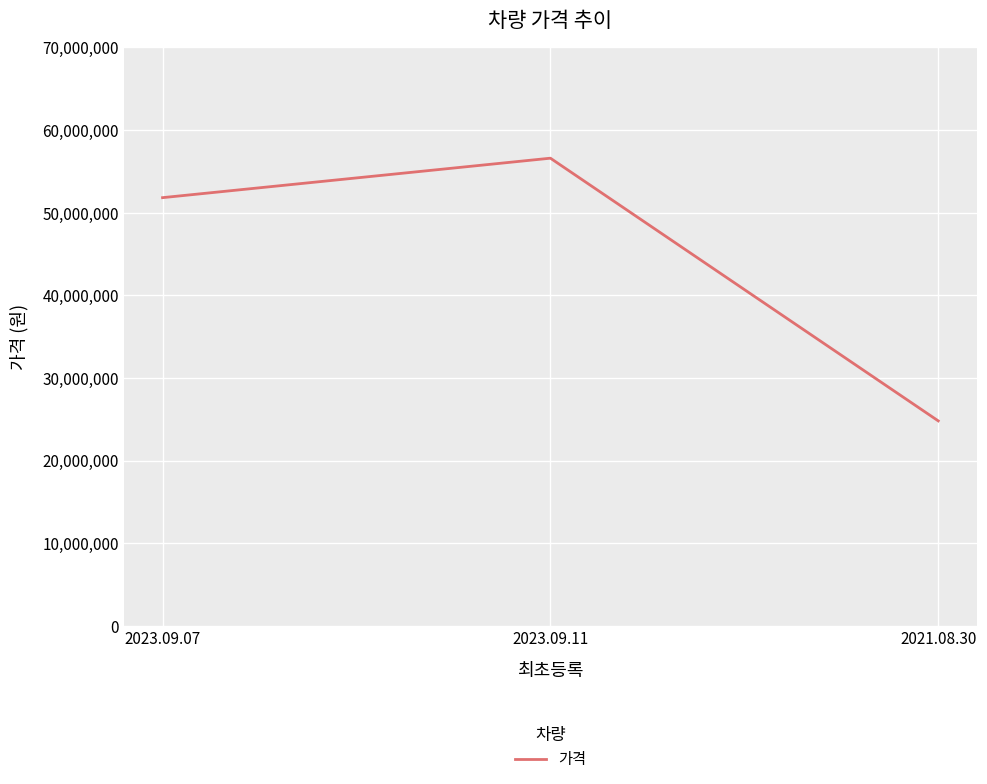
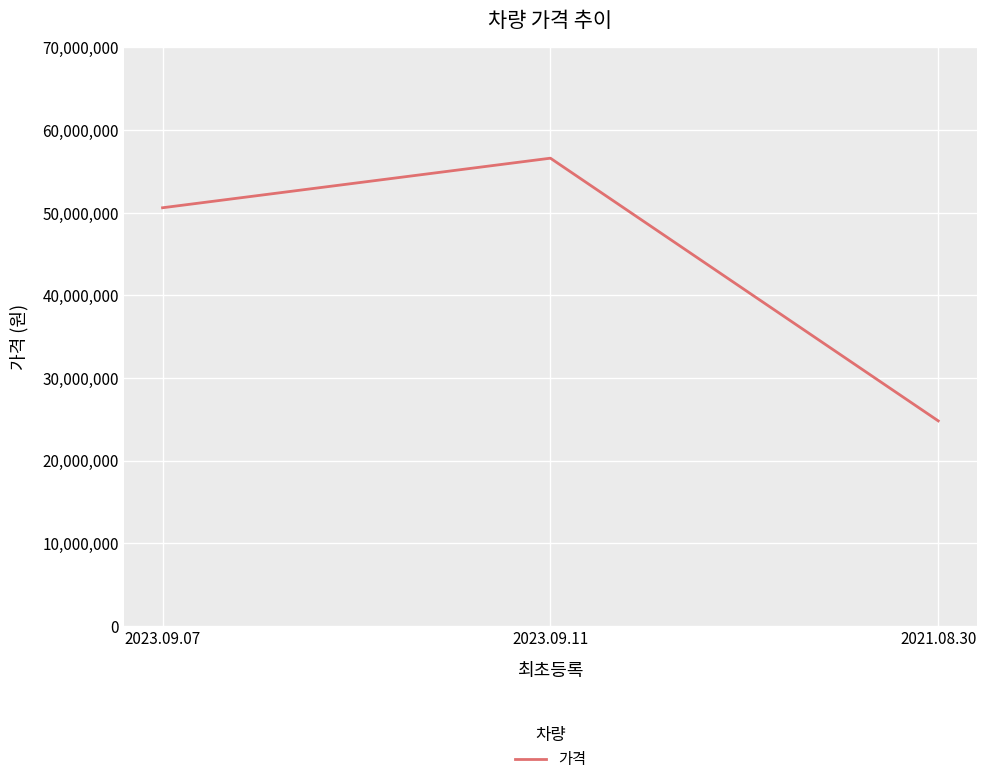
2023.09.07: 52,000,000 -> 51,000,000
